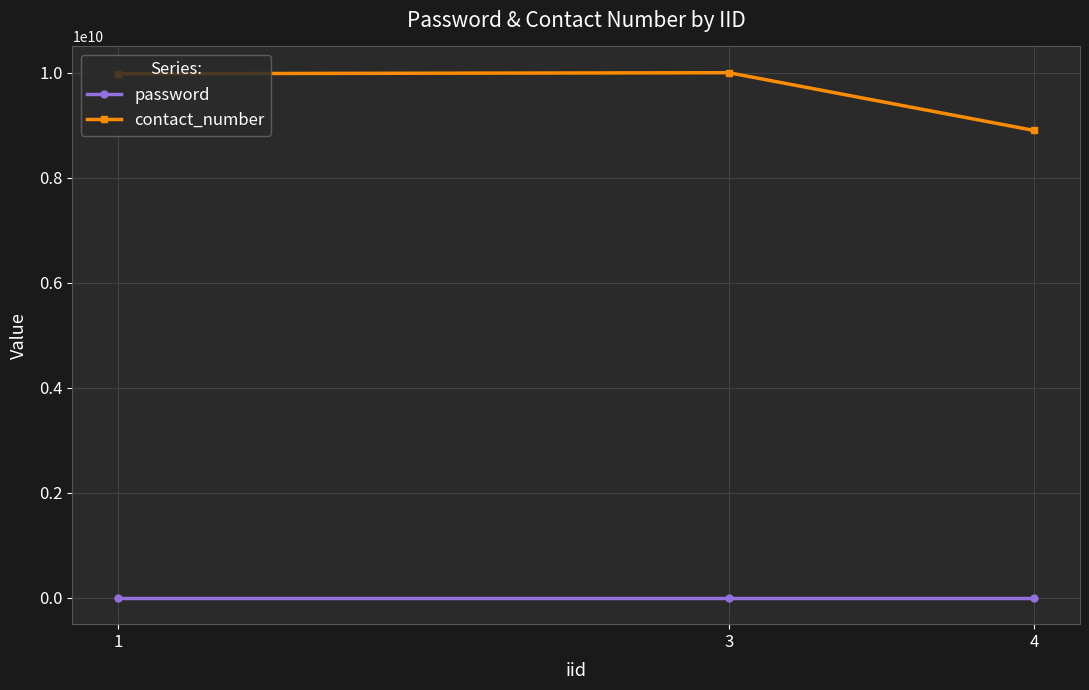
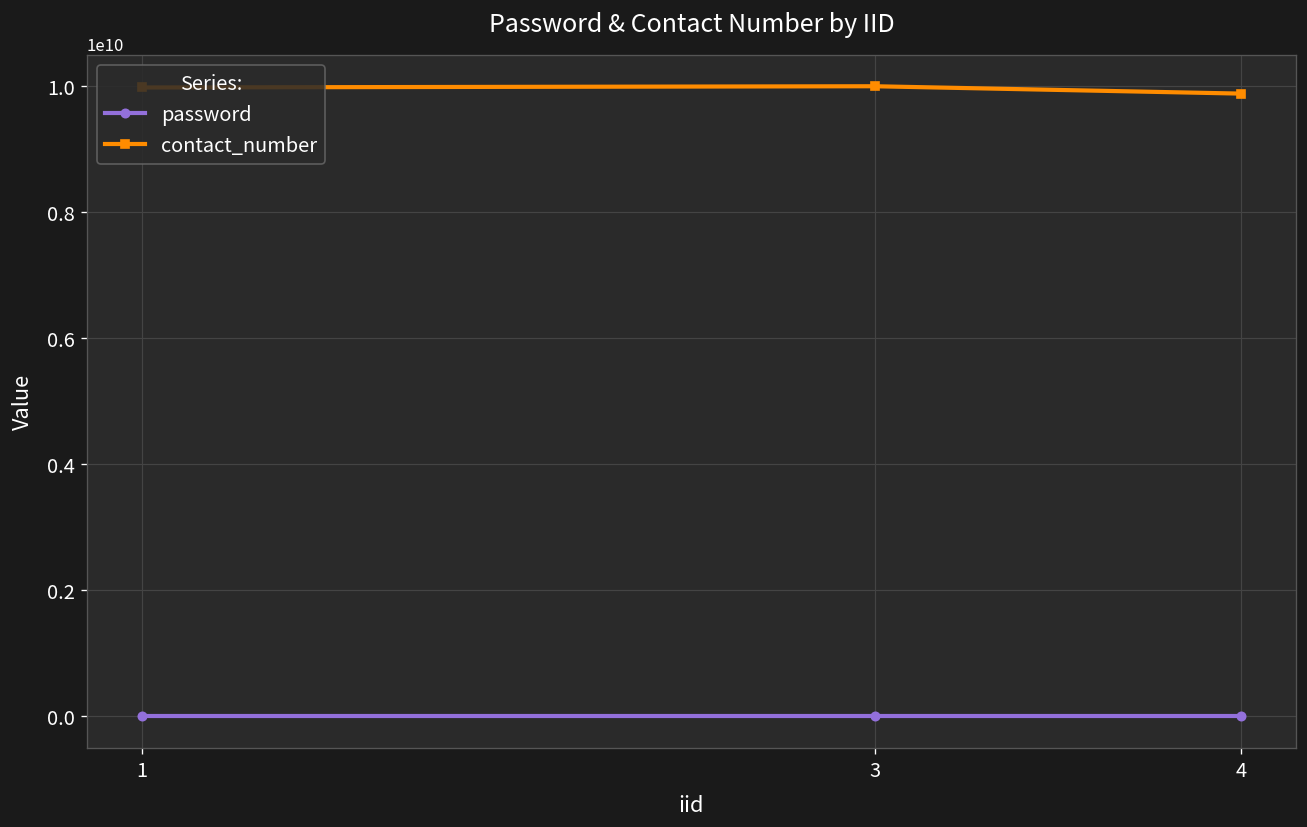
contact_number, 4: 8900000000 -> 9900000000
